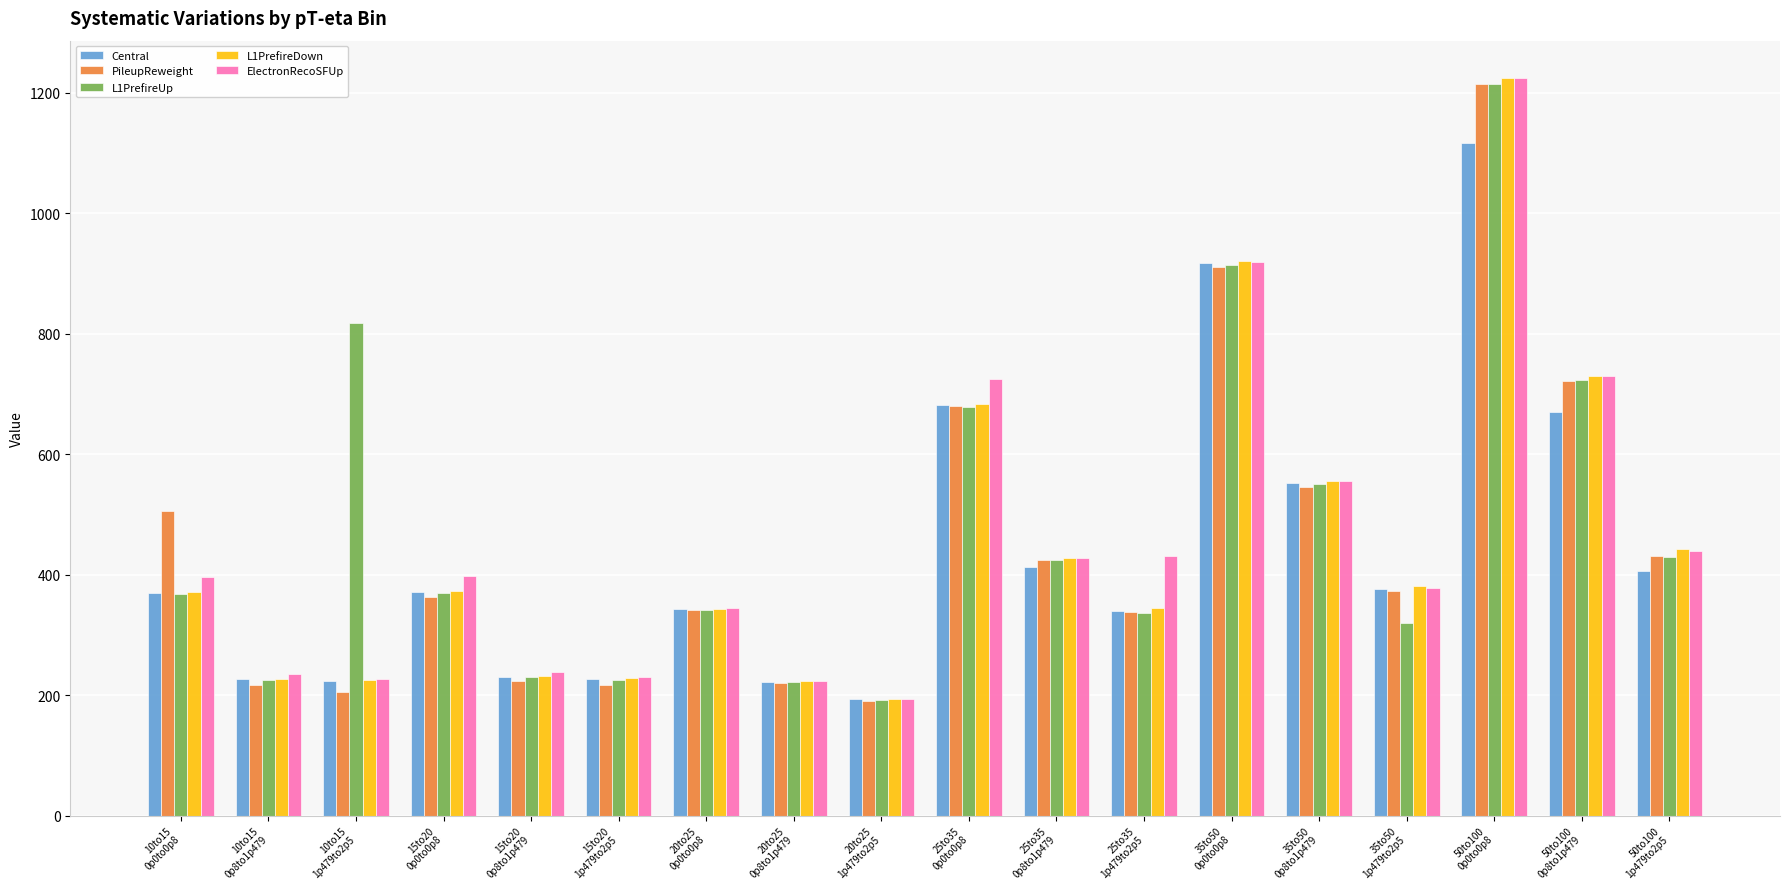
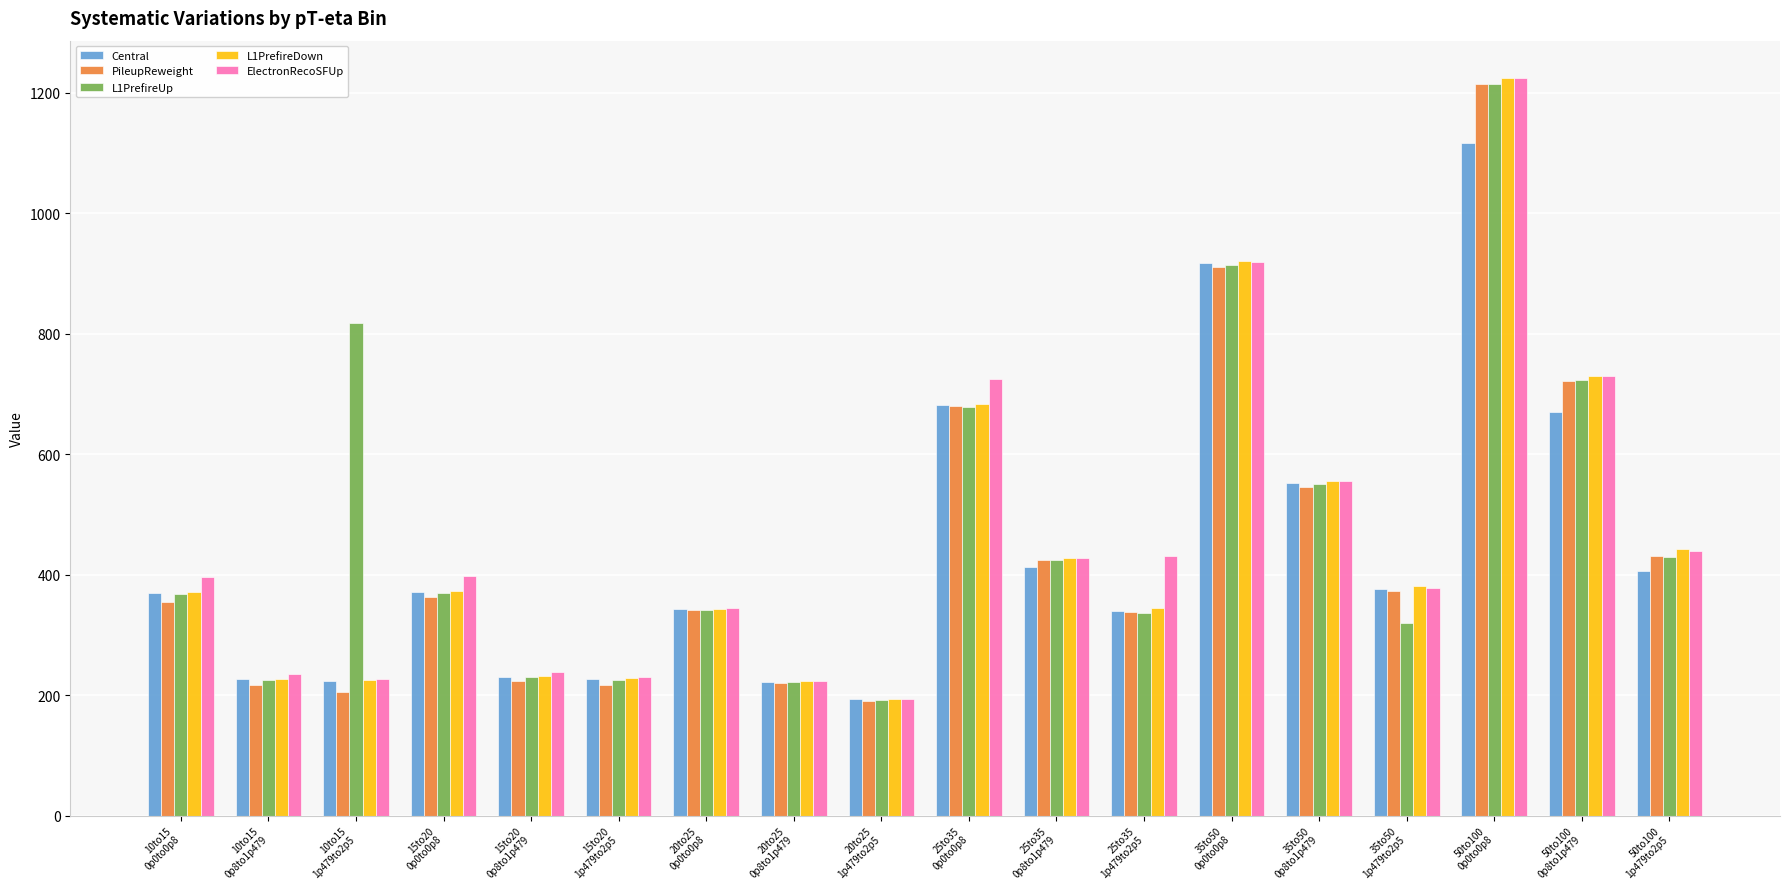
PileupReweight, 10to15 0p0to0p8: 510 -> 350
